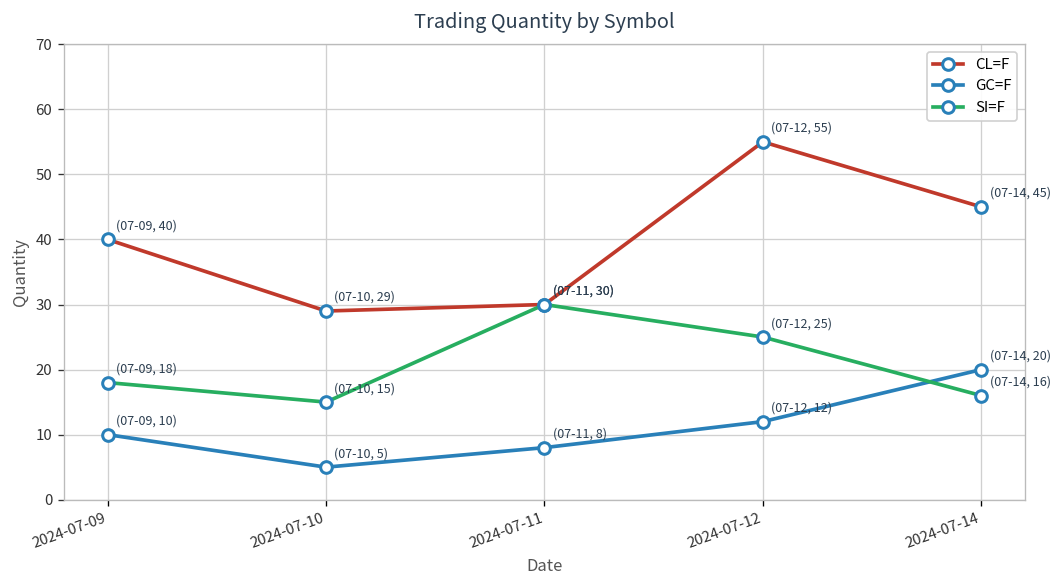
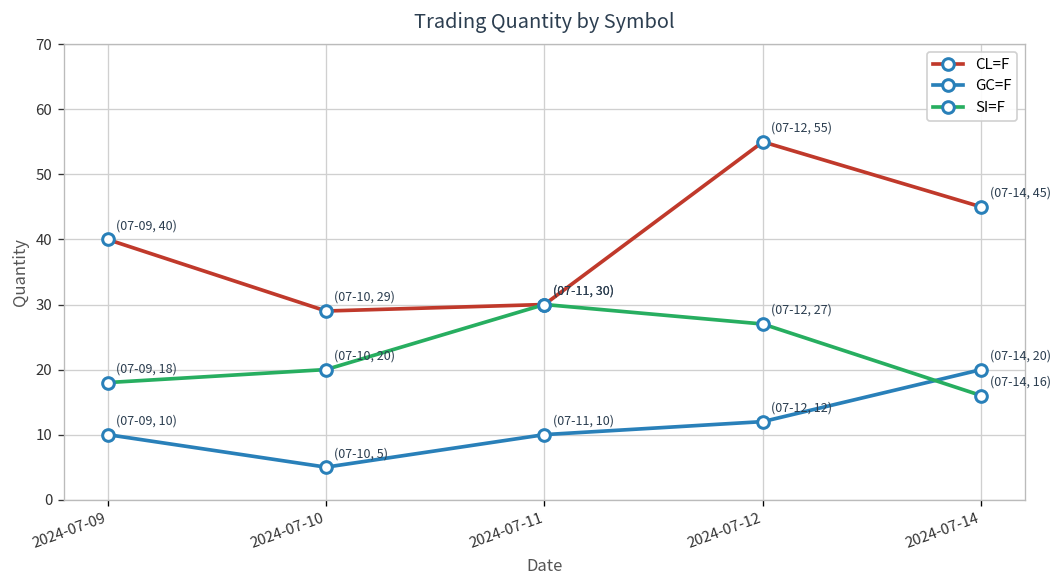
SI=F, 2024-07-10: 15 -> 20
GC=F, 2024-07-11: 8 -> 10
SI=F, 2024-07-12: 25 -> 27
